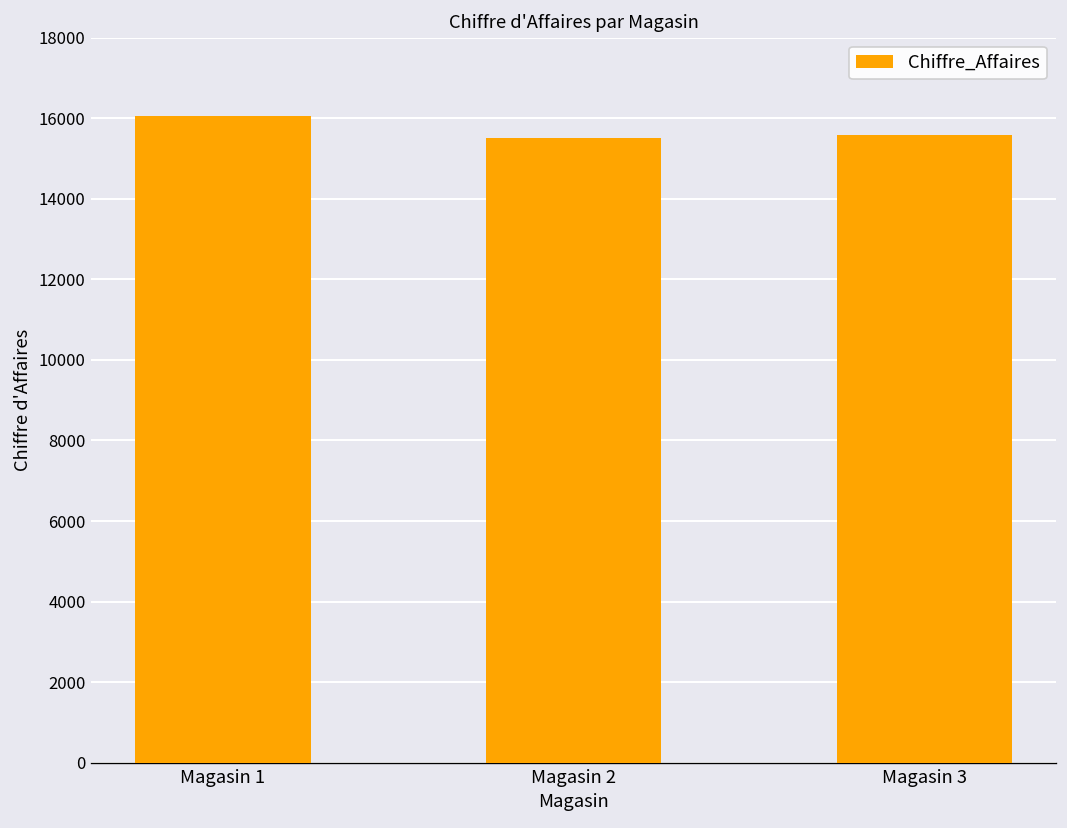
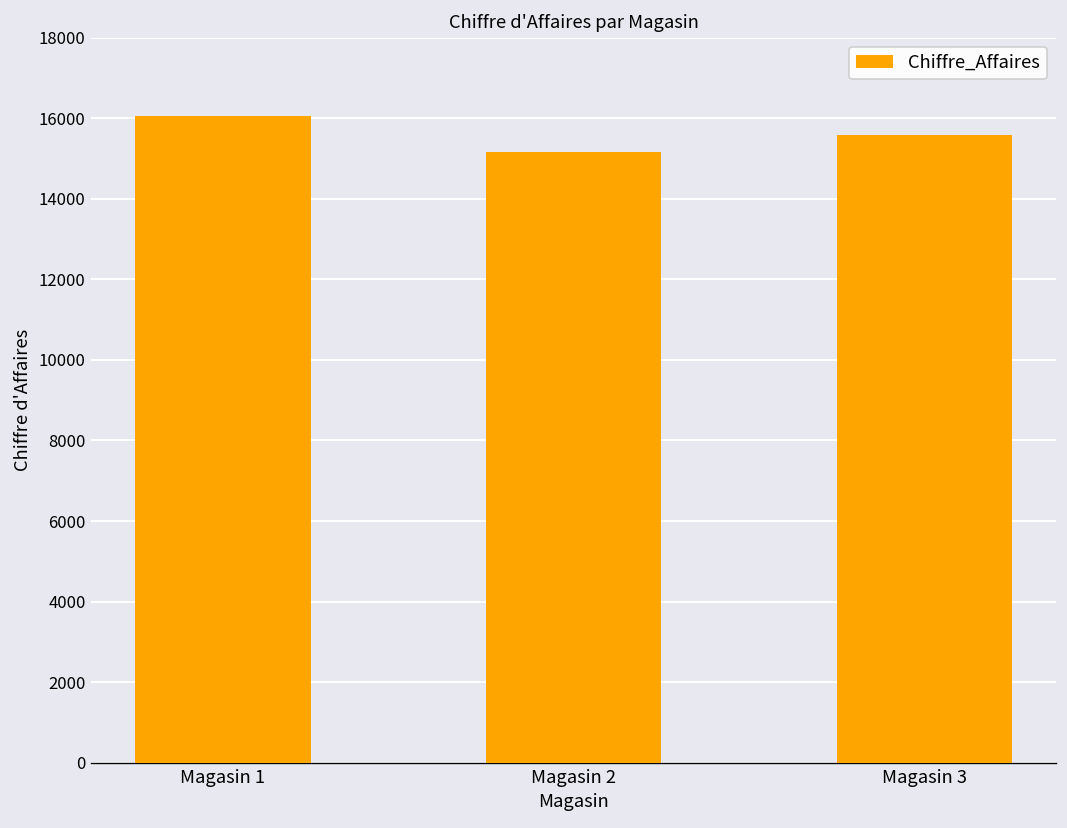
Magasin 2: 15500 -> 15200
